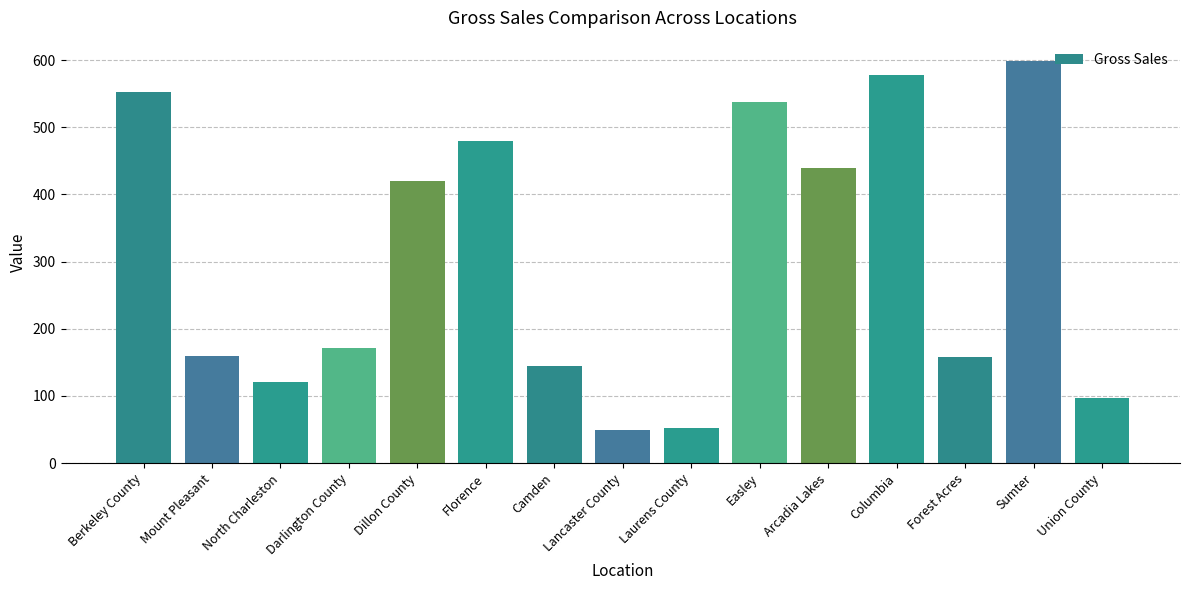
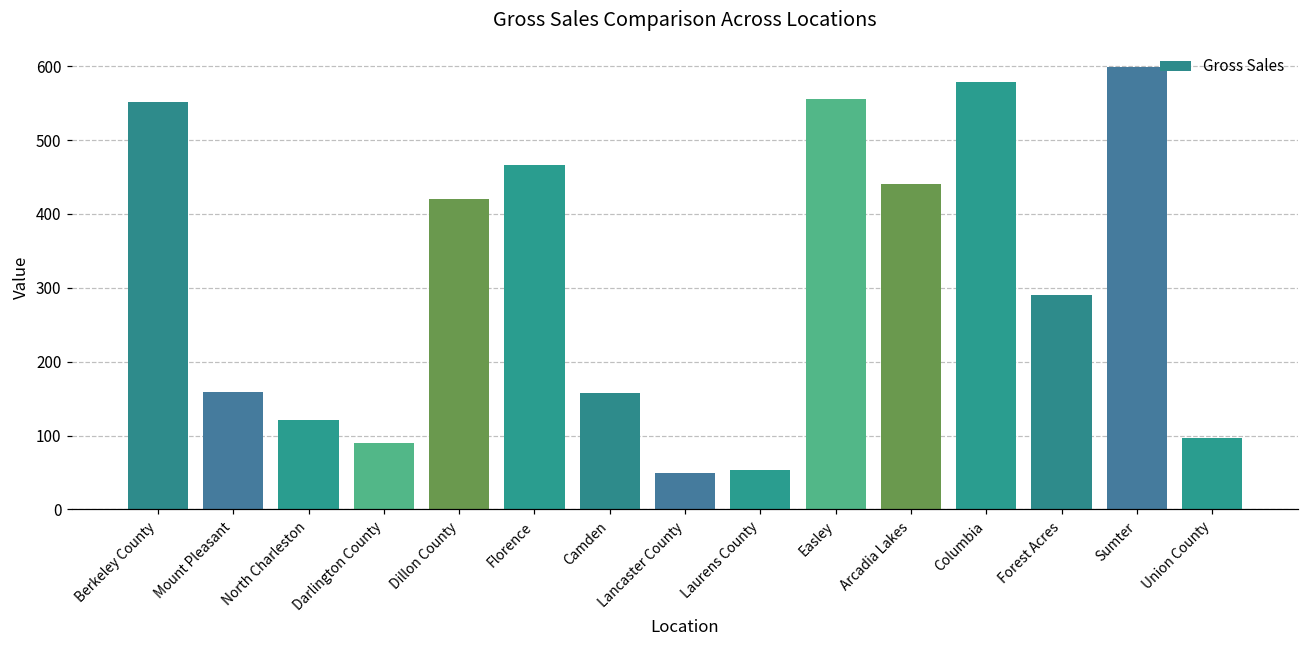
Darlington County: 170 -> 90
Florence: 480 -> 470
Camden: 150 -> 160
Easley: 540 -> 560
Forest Acres: 160 -> 290
